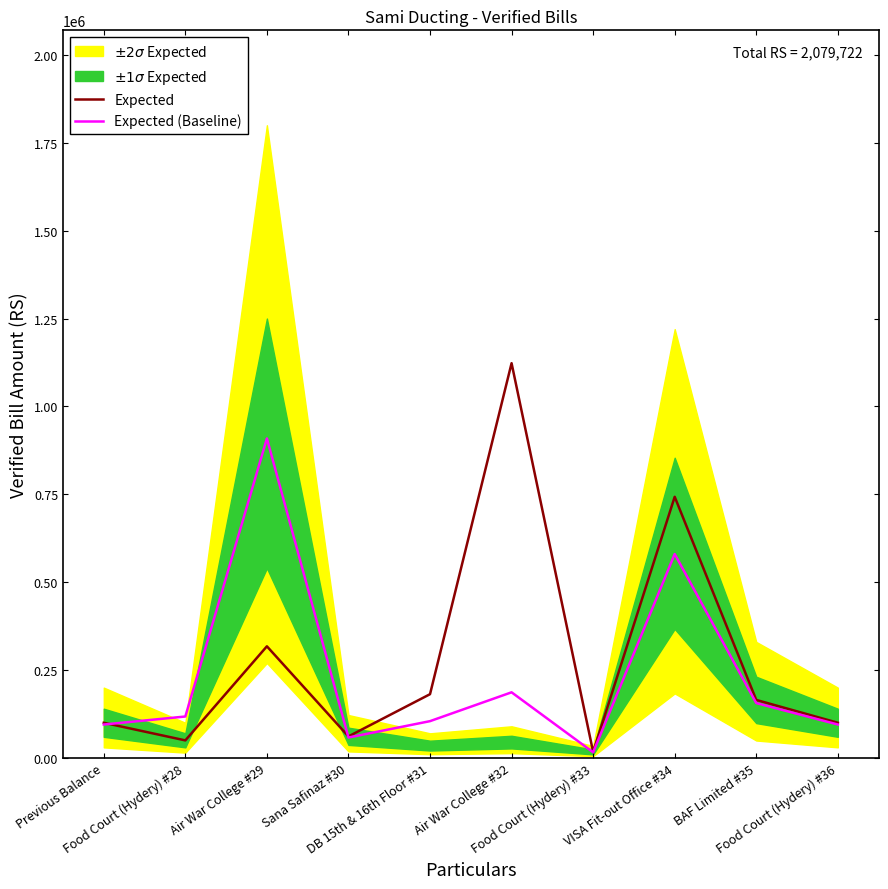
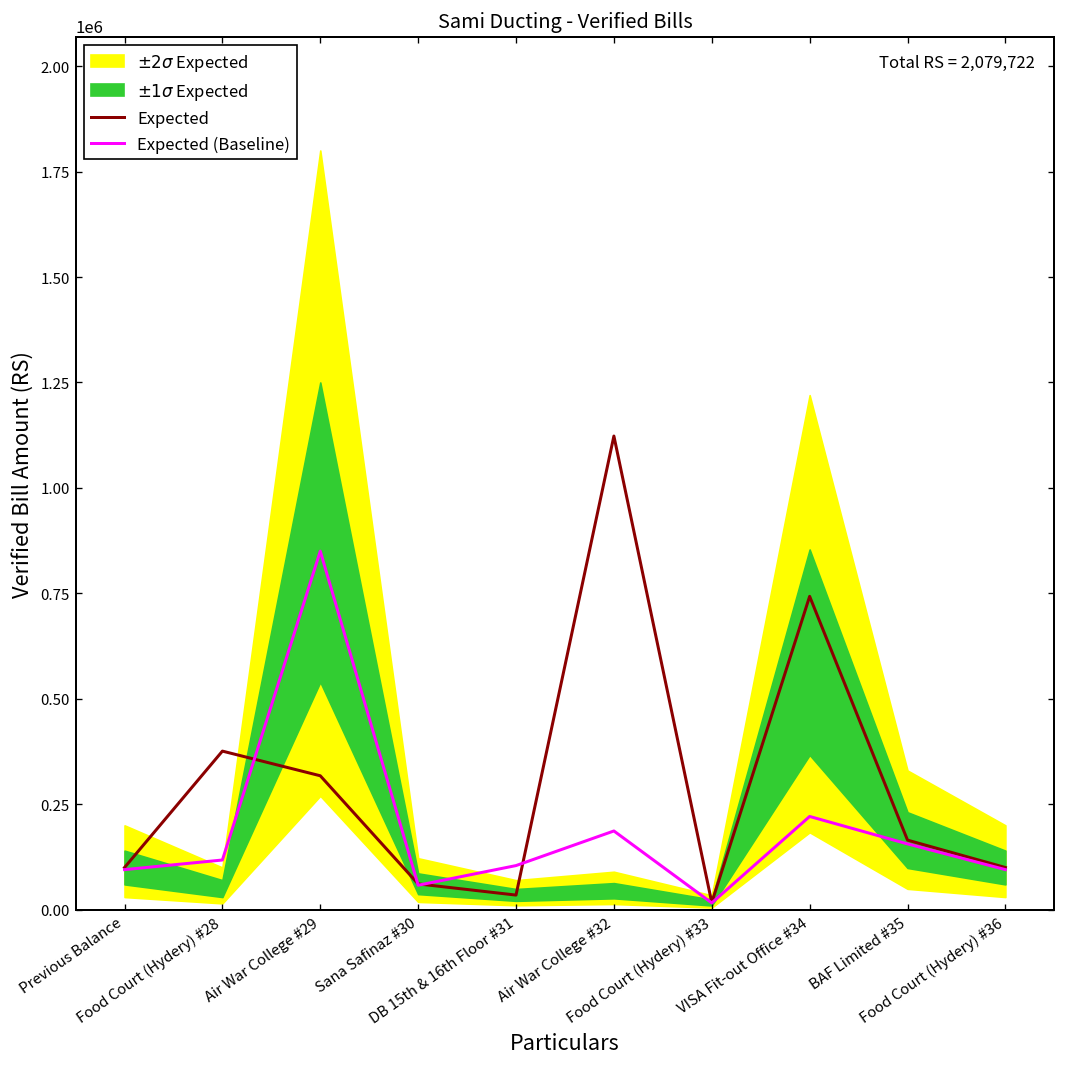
Expected, Food Court (Hydery) #28: 50000 -> 380000
Expected (Baseline), Air War College #29: 910000 -> 850000
Expected, DB 15th & 16th Floor #31: 180000 -> 30000
Expected (Baseline), VISA Fit-out Office #34: 580000 -> 220000
